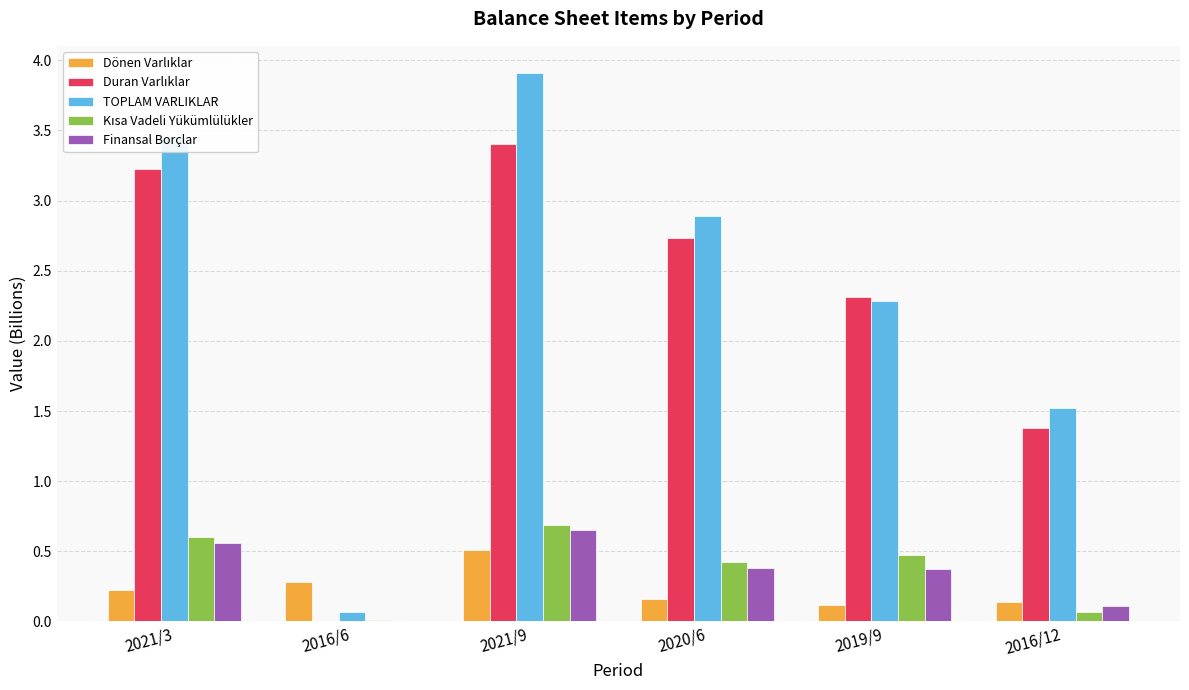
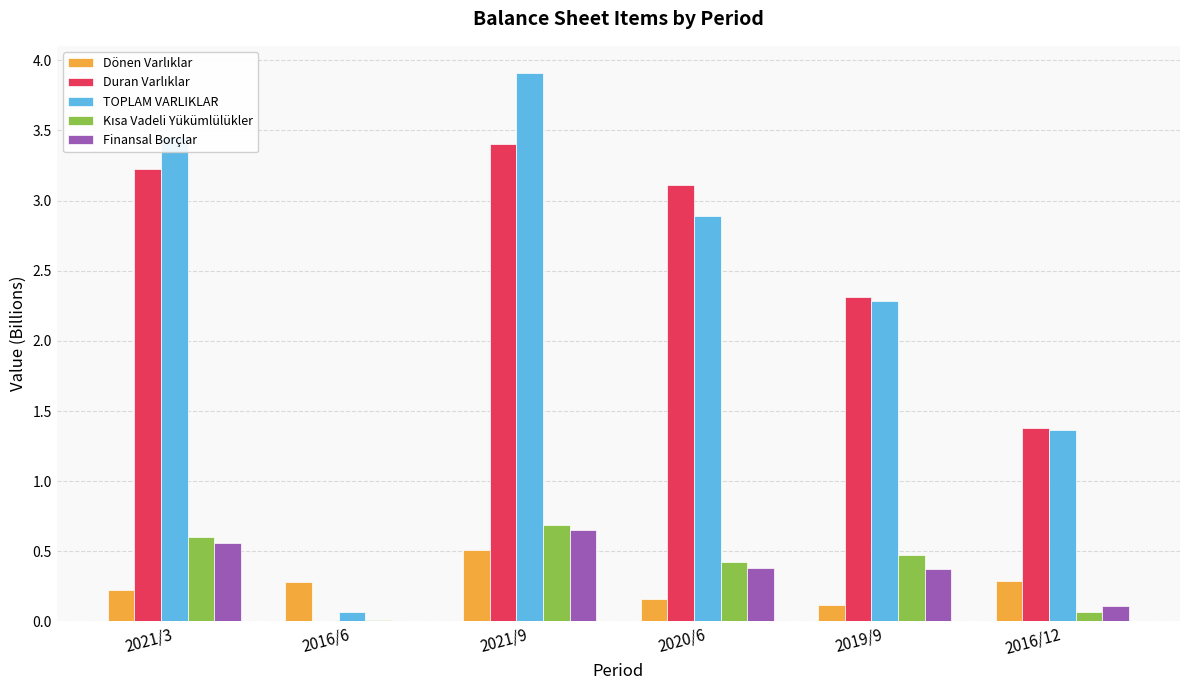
Duran Varlıklar, 2020/6: 2.73 -> 3.11
Dönen Varlıklar, 2016/12: 0.14 -> 0.29
TOPLAM VARLIKLAR, 2016/12: 1.52 -> 1.36
